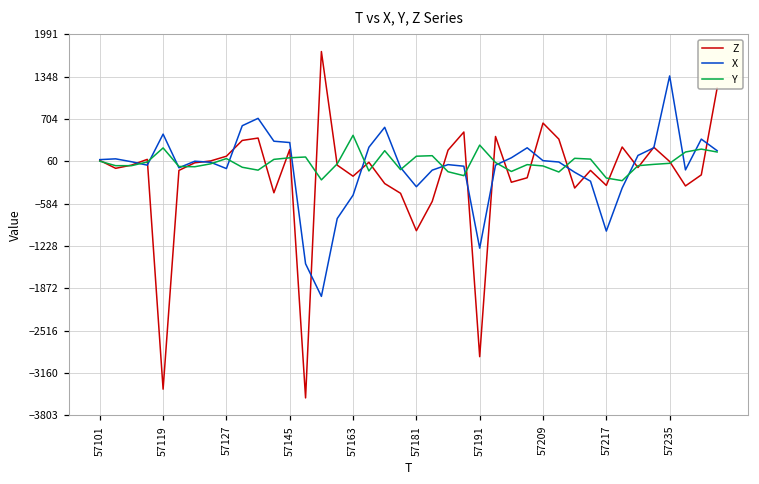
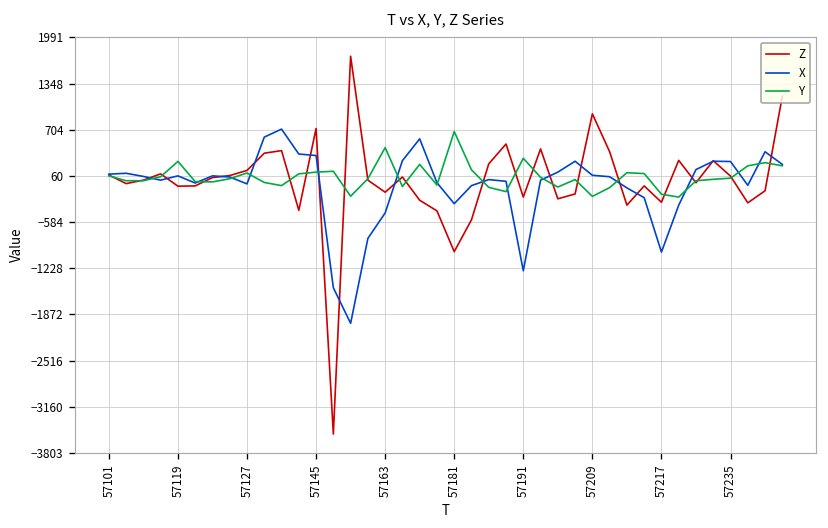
Z, 57119: -3400 -> -100
X, 57119: 500 -> 100
Z, 57145: 200 -> 700
Y, 57181: 100 -> 700
Z, 57191: -2900 -> -200
Z, 57209: 600 -> 900
Y, 57209: 0 -> -200
X, 57235: 1400 -> 300
